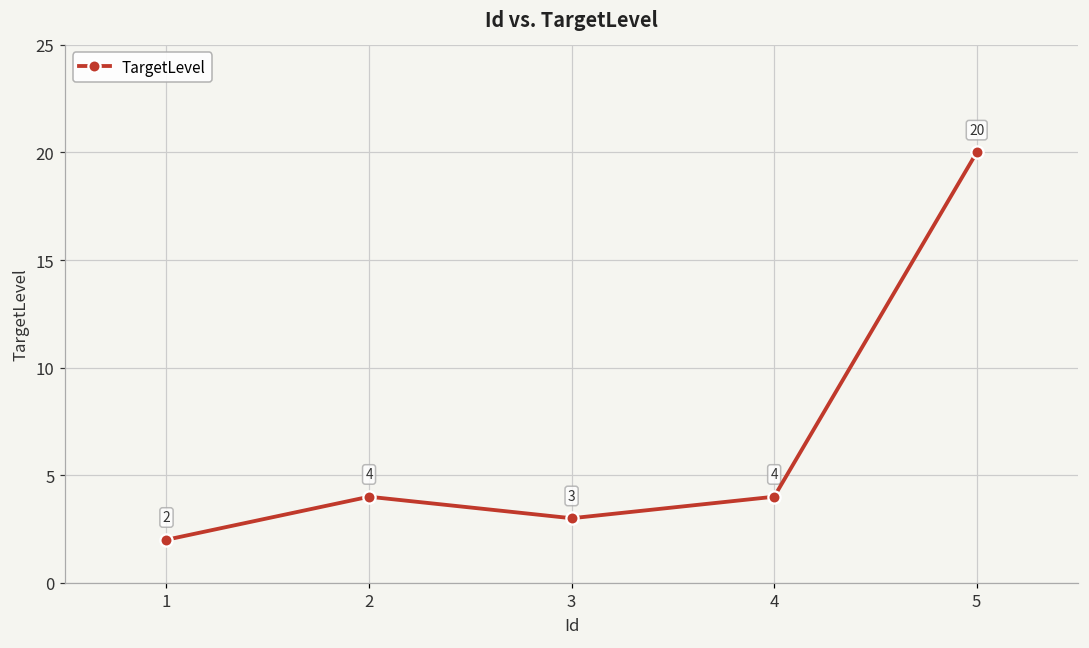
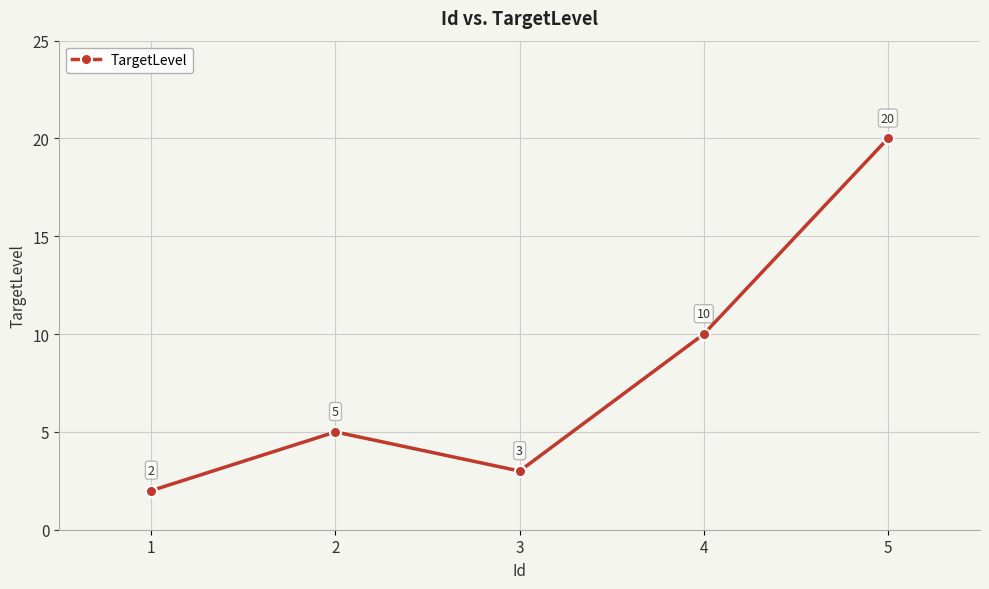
2: 4 -> 5
4: 4 -> 10
